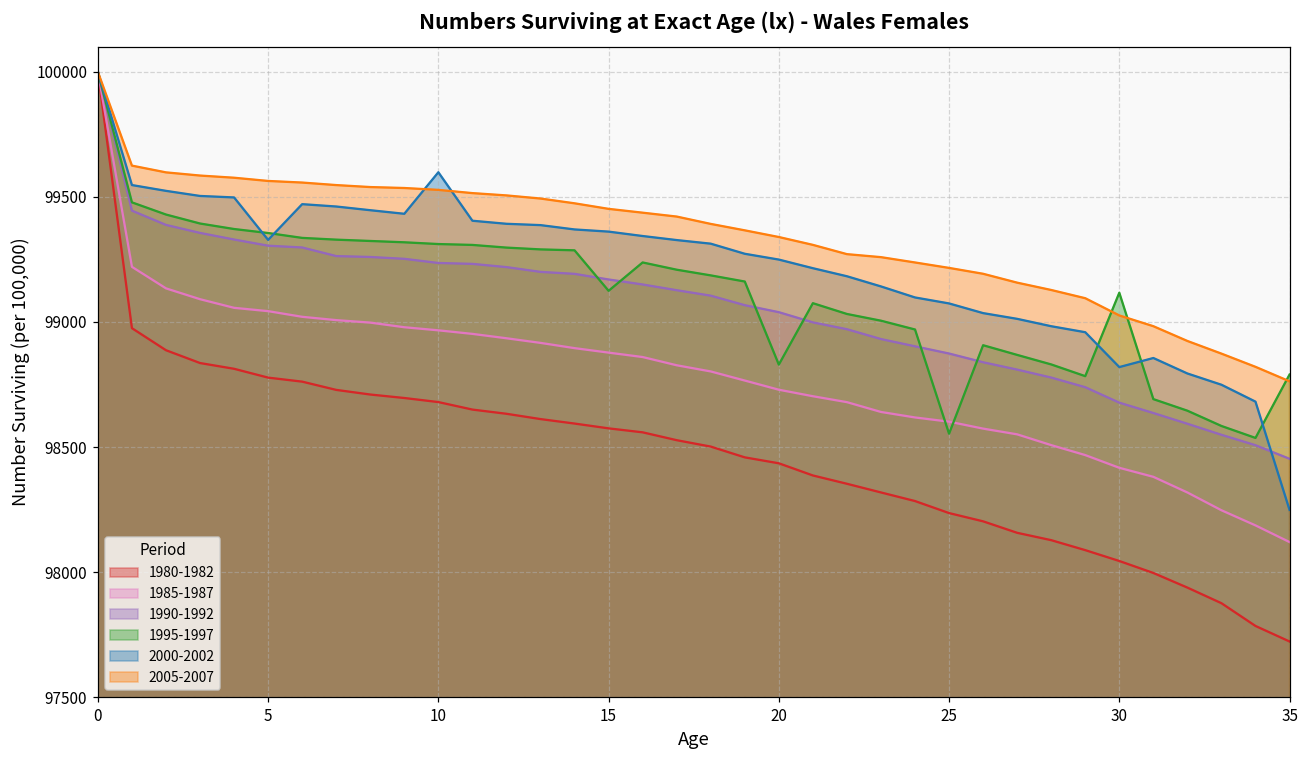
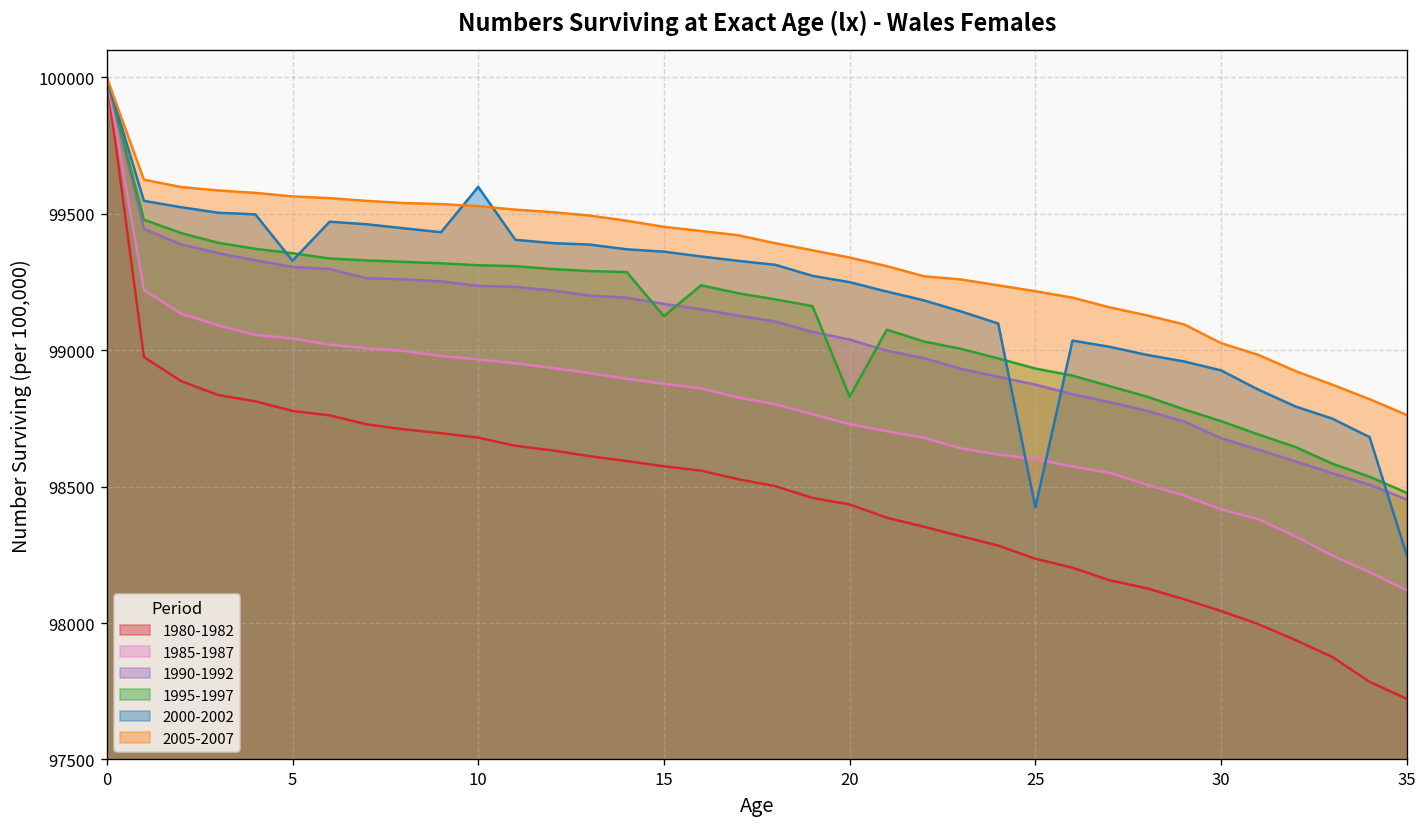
1995-1997, 25: 98550 -> 98930
2000-2002, 25: 99070 -> 98420
1995-1997, 30: 99120 -> 98740
2000-2002, 30: 98820 -> 98930
1995-1997, 35: 98790 -> 98480
